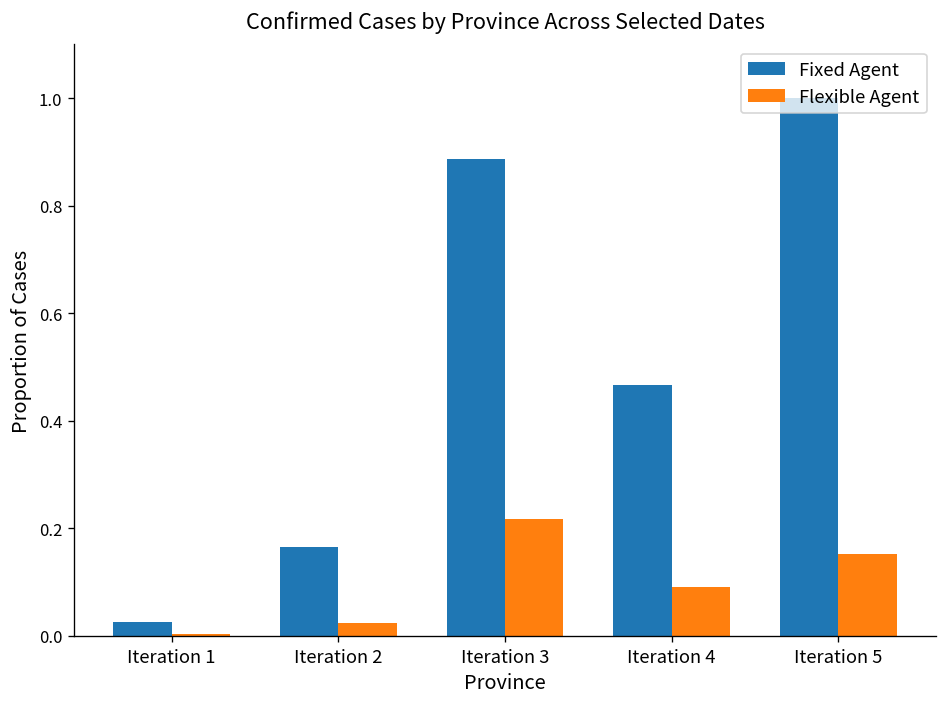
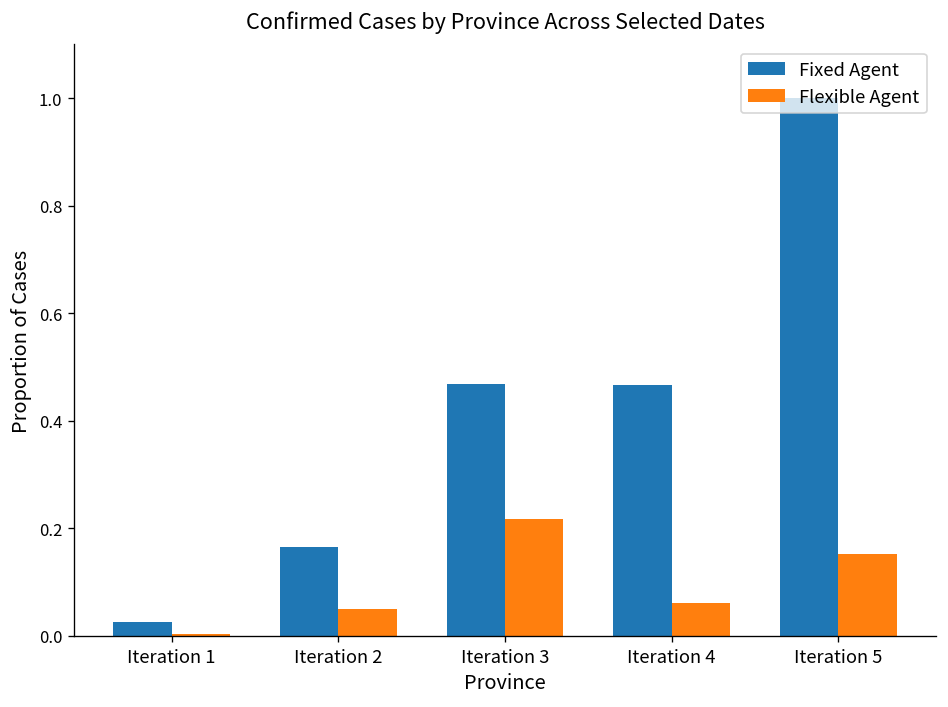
Flexible Agent, Iteration 2: 0.02 -> 0.05
Fixed Agent, Iteration 3: 0.89 -> 0.47
Flexible Agent, Iteration 4: 0.09 -> 0.06
